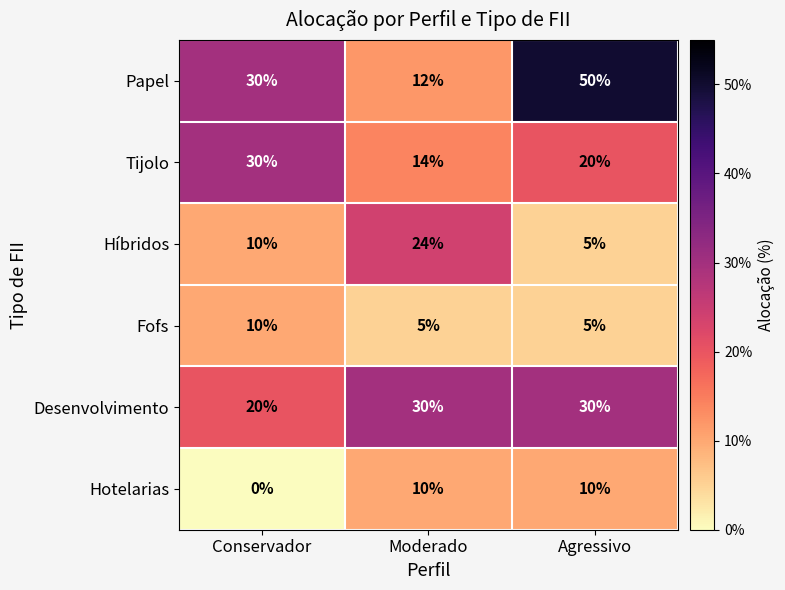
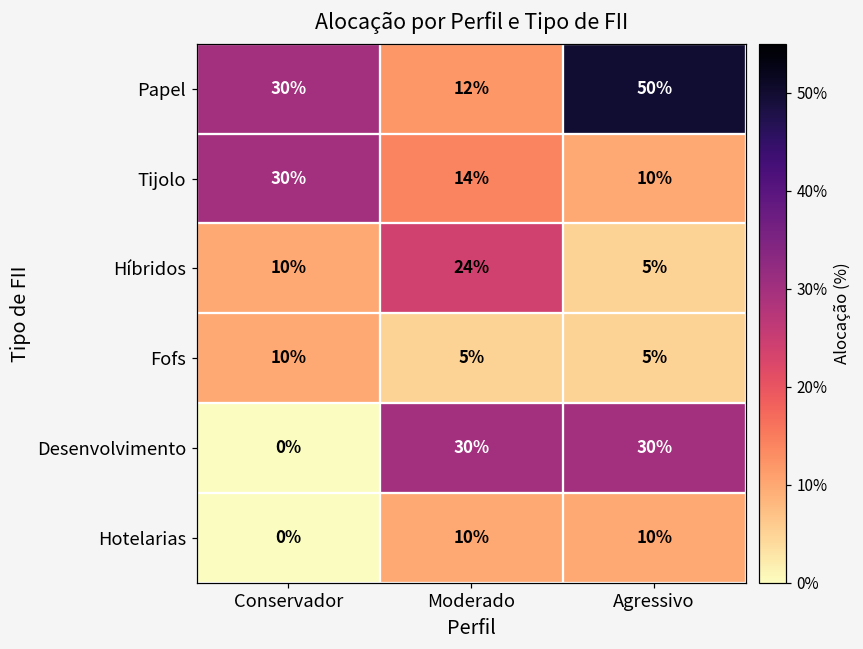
Tijolo, Agressivo: 20% -> 10%
Desenvolvimento, Conservador: 20% -> 0%
